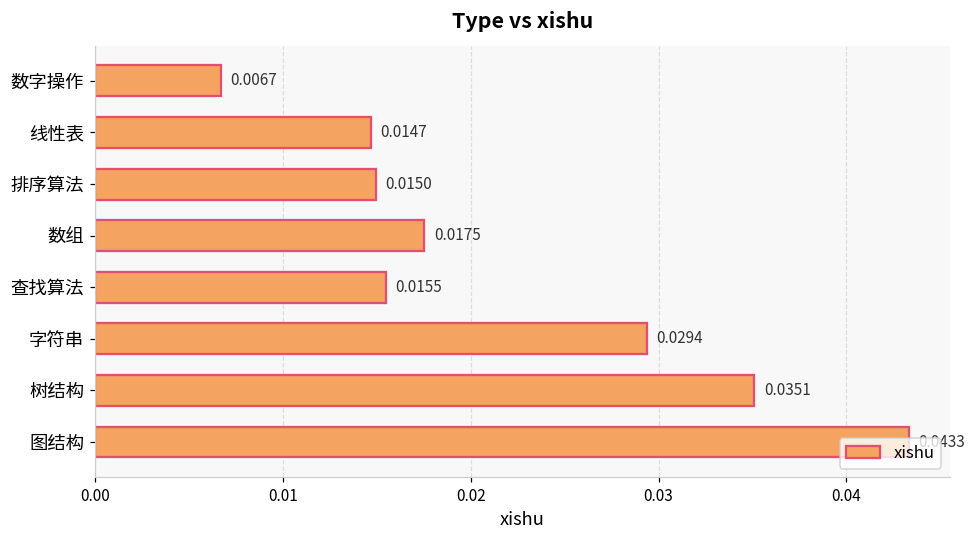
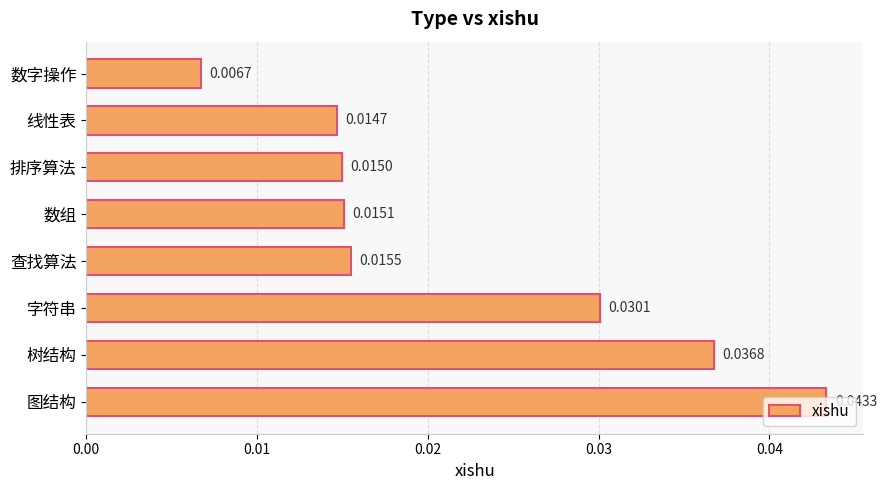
数组: 0.0175 -> 0.0151
字符串: 0.0294 -> 0.0301
树结构: 0.0351 -> 0.0368
